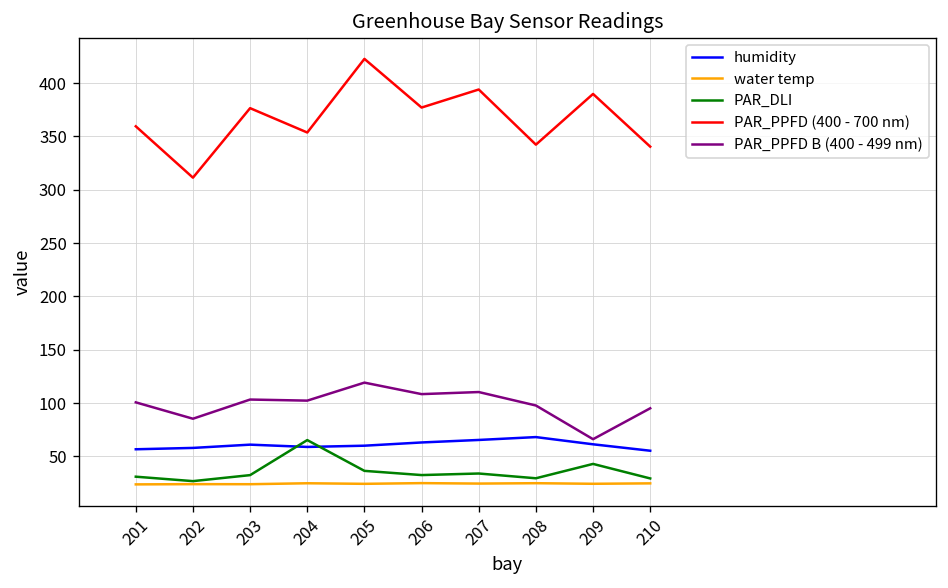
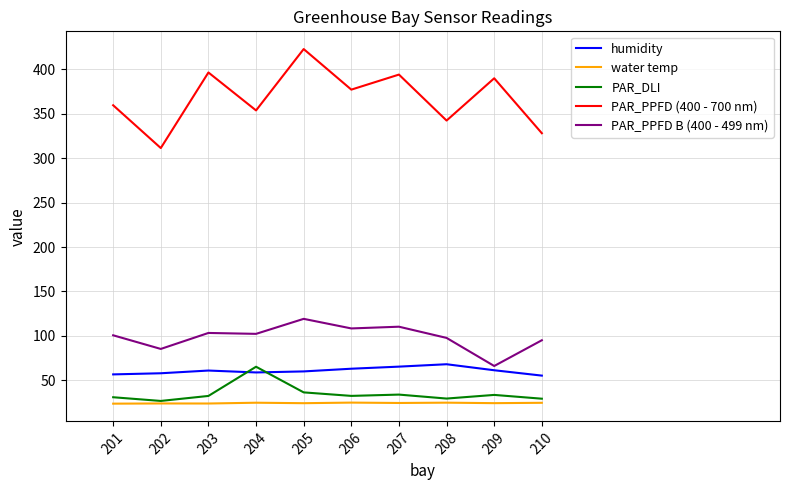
PAR_PPFD (400 - 700 nm), 203: 380 -> 400
PAR_DLI, 209: 40 -> 30
PAR_PPFD (400 - 700 nm), 210: 340 -> 330
